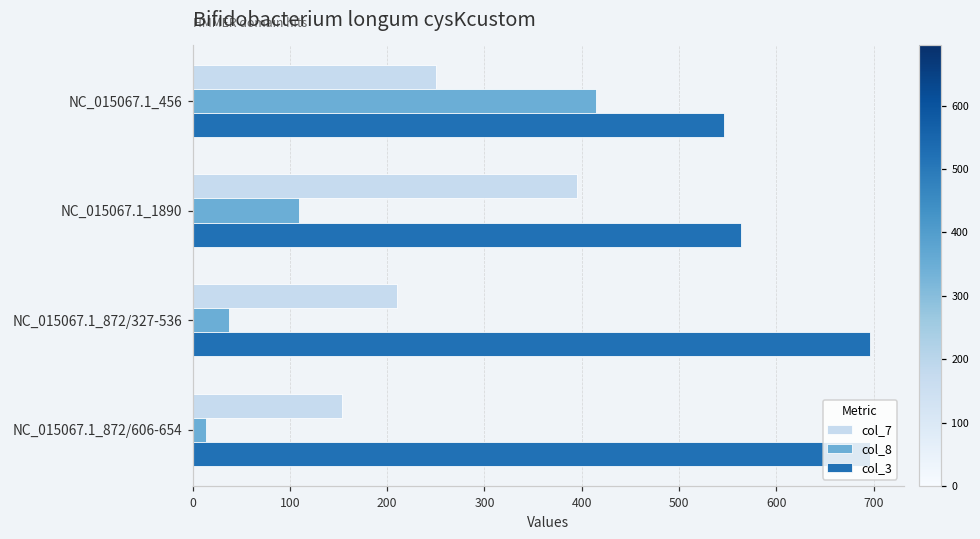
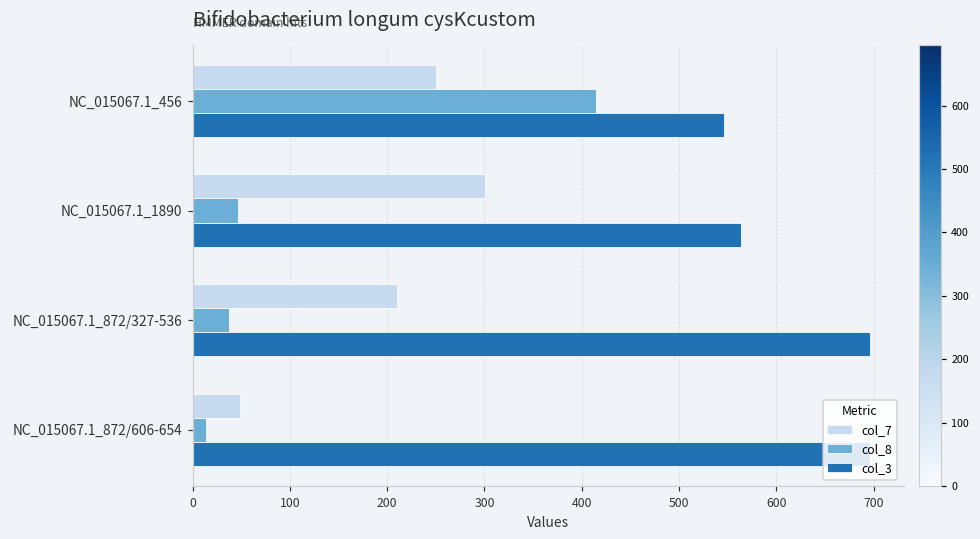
col_7, NC_015067.1_1890: 400 -> 300
col_8, NC_015067.1_1890: 110 -> 50
col_7, NC_015067.1_872/606-654: 150 -> 50
